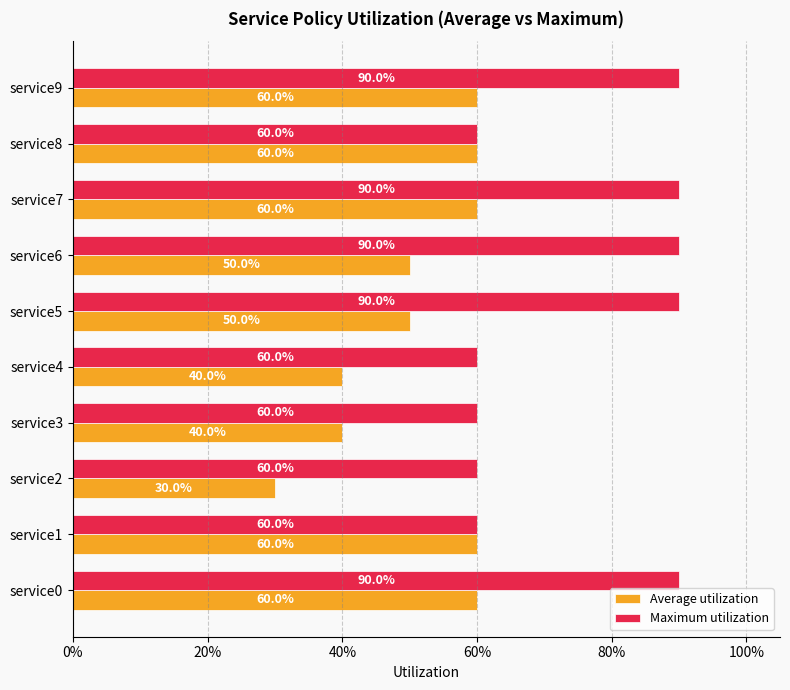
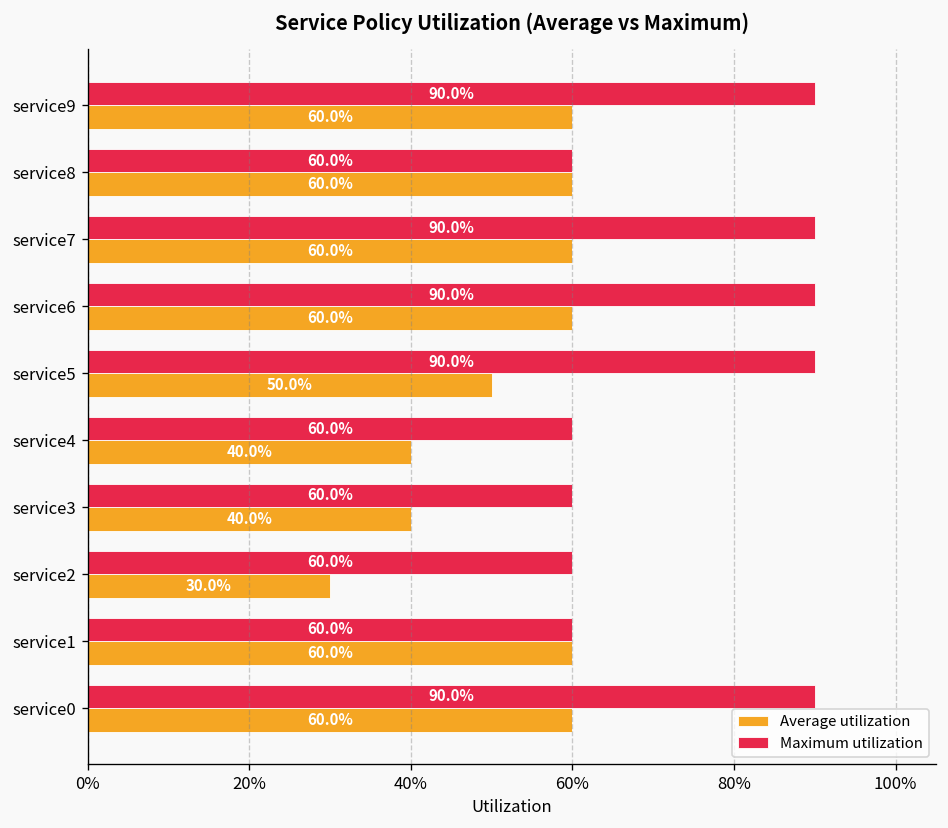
Average utilization, service6: 50.0% -> 60.0%
